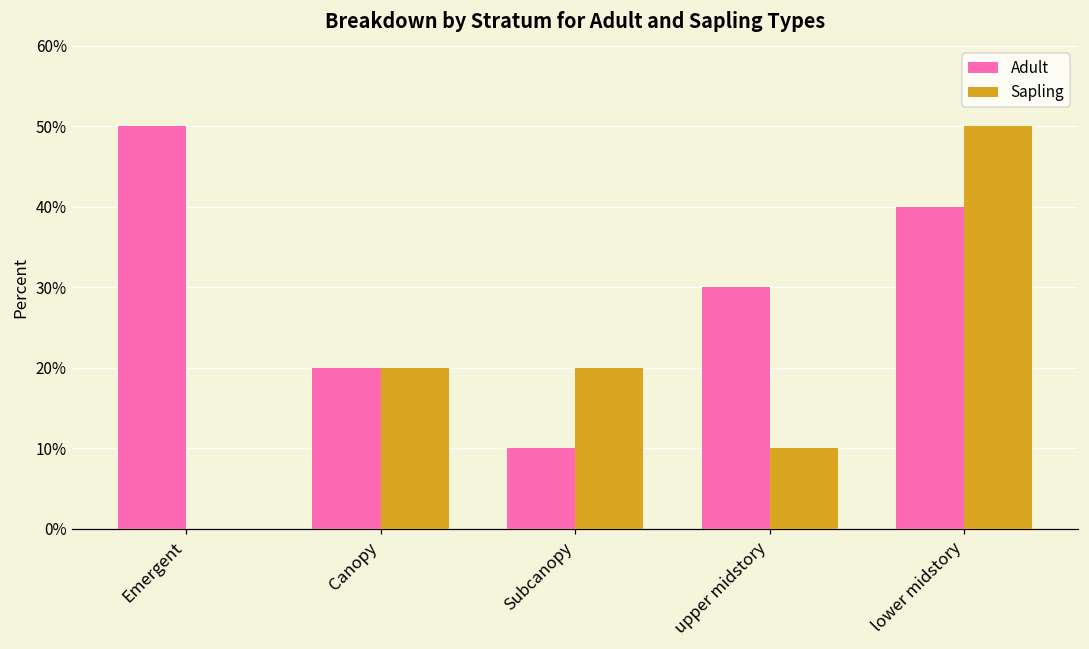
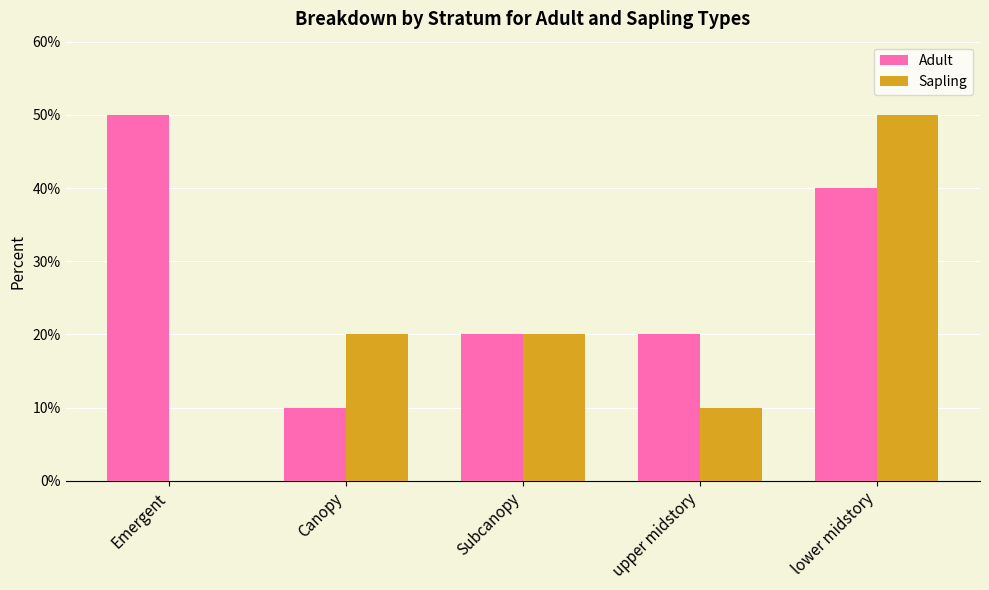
Adult, Canopy: 20% -> 10%
Adult, Subcanopy: 10% -> 20%
Adult, upper midstory: 30% -> 20%
